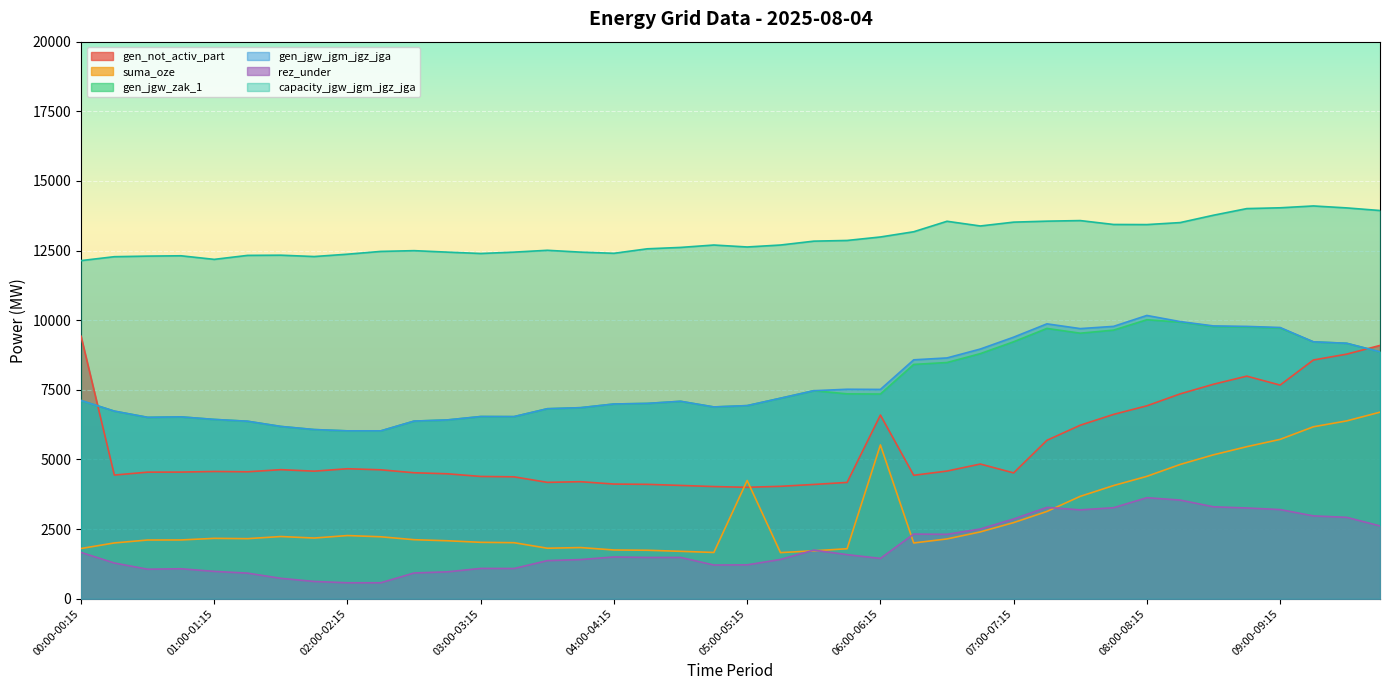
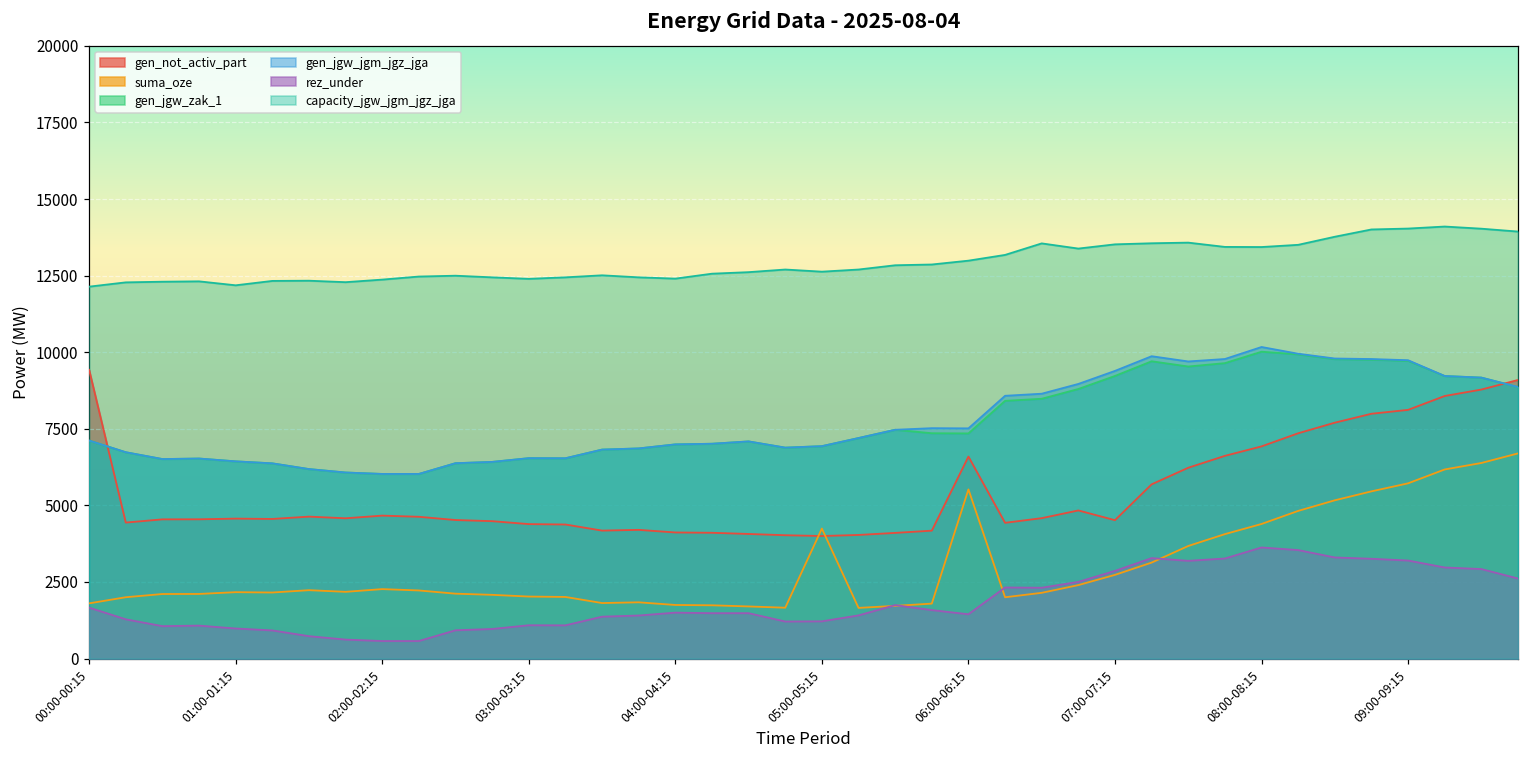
gen_not_activ_part, 09:00-09:15: 7700 -> 8100
